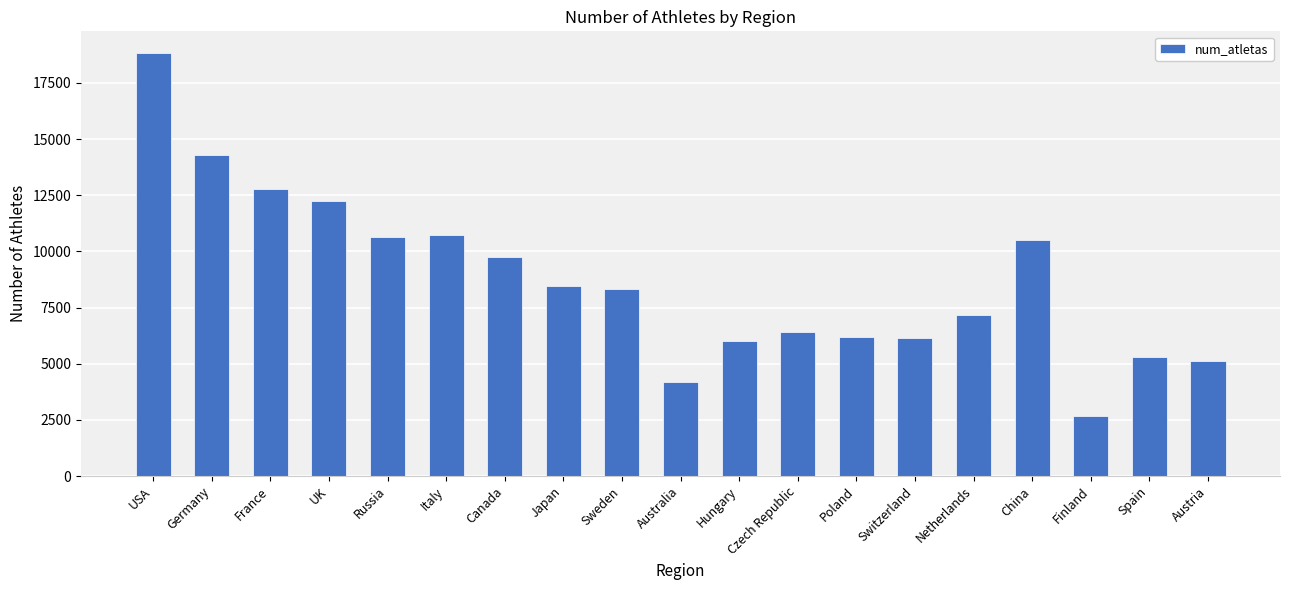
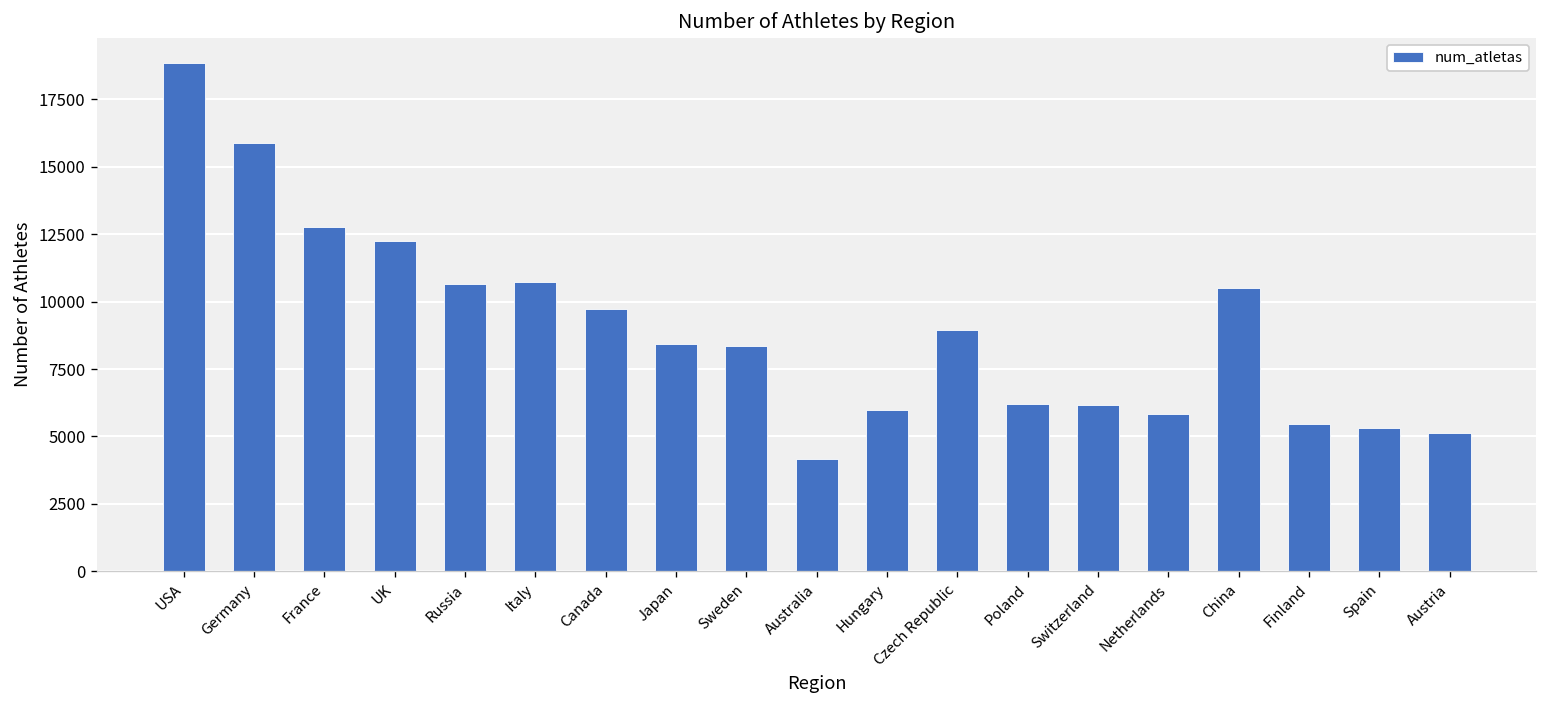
Germany: 14300 -> 15900
Czech Republic: 6400 -> 9000
Netherlands: 7200 -> 5800
Finland: 2700 -> 5500
